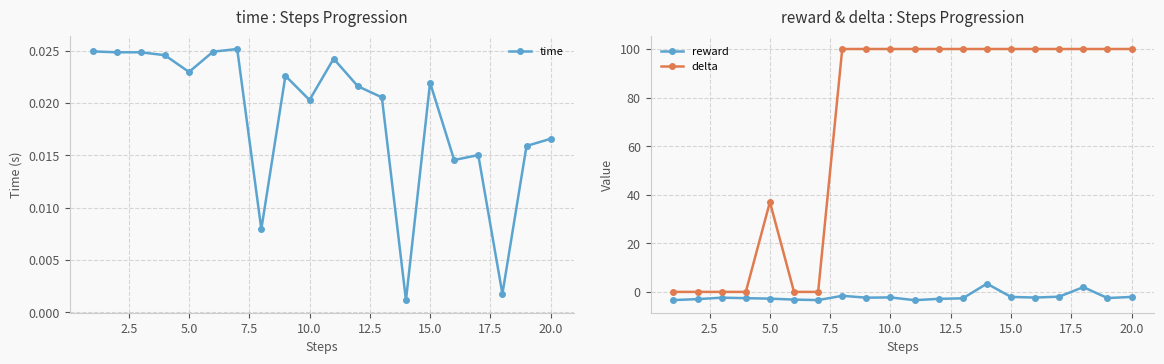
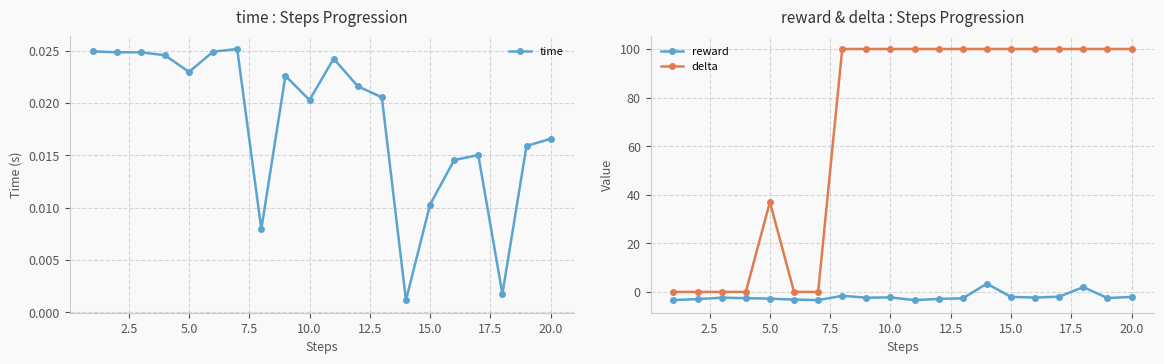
time : Steps Progression, 15.0: 0.0219 -> 0.0103
